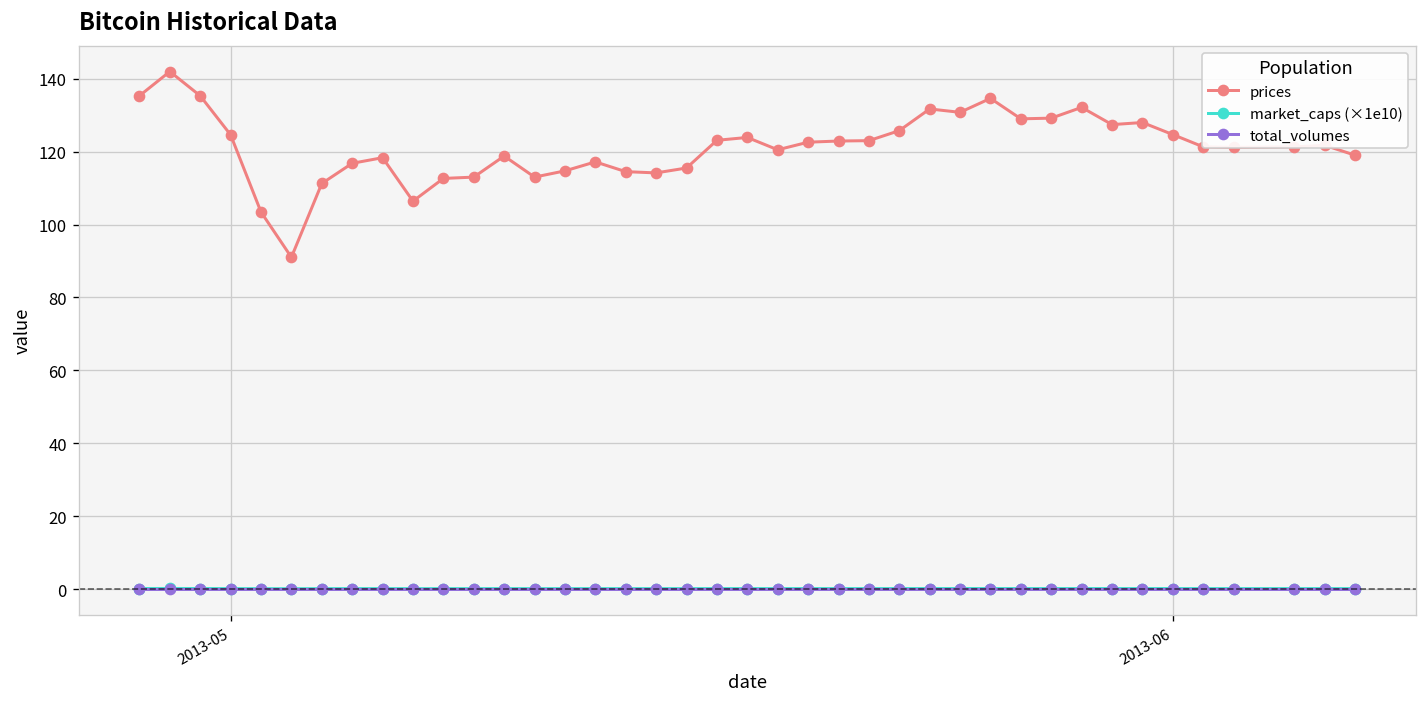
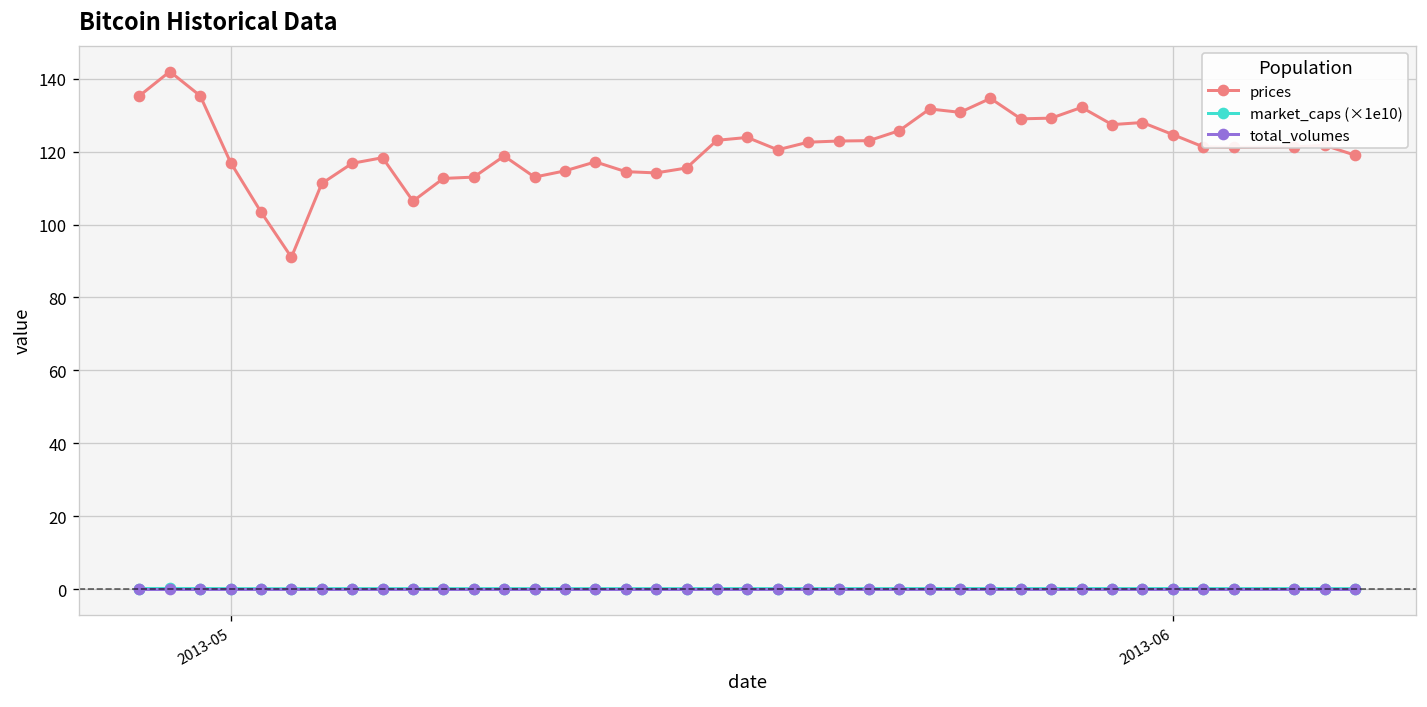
prices, 2013-05: 125 -> 117
